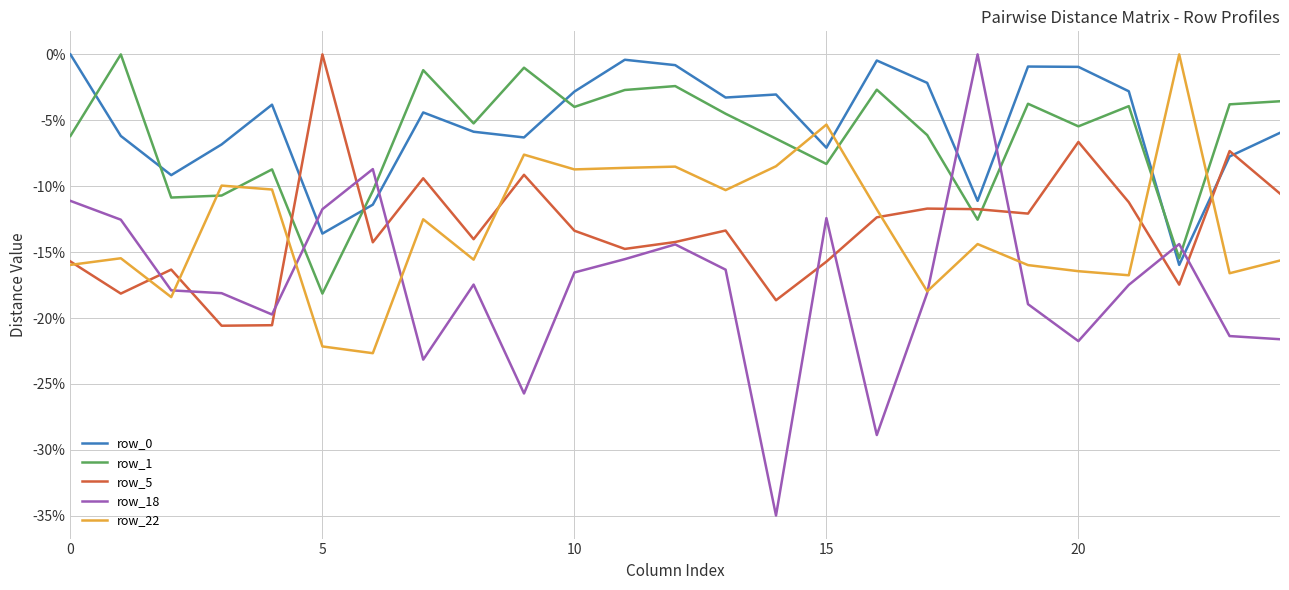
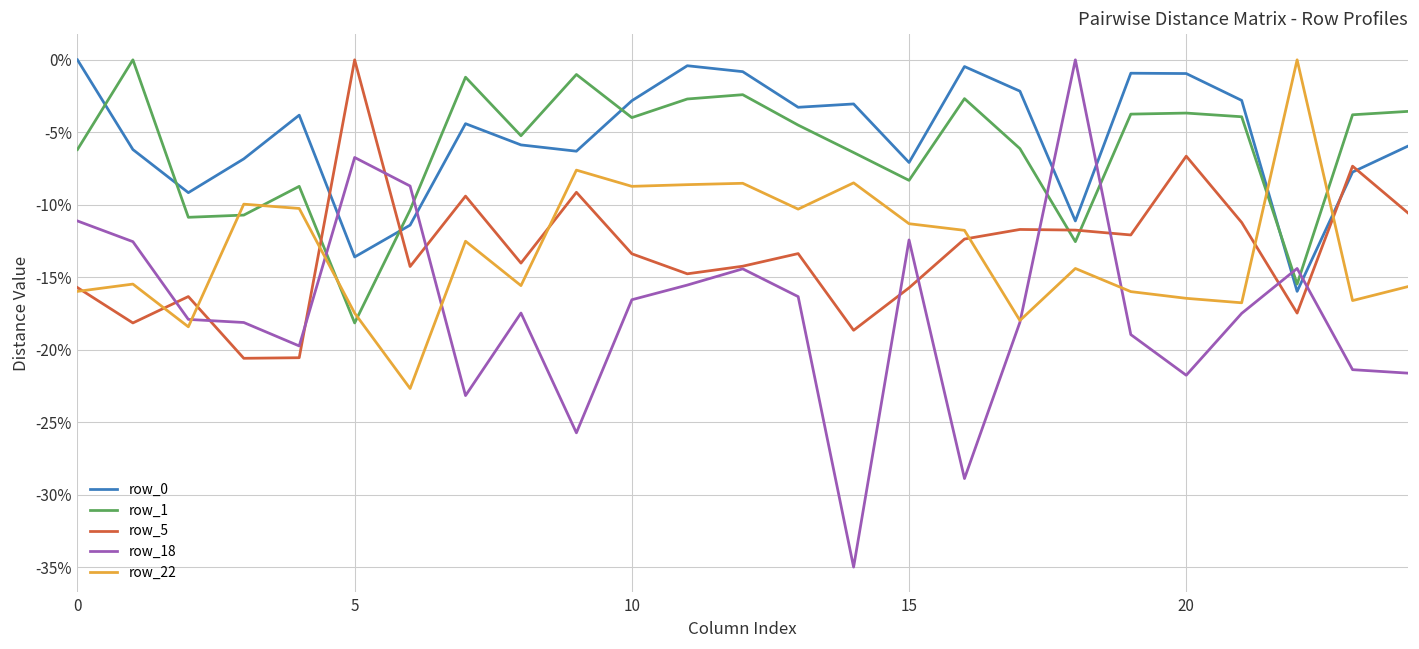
row_18, 5: -11.7% -> -6.7%
row_22, 5: -22.2% -> -17.5%
row_22, 15: -5.3% -> -11.3%
row_1, 20: -5.5% -> -3.7%
